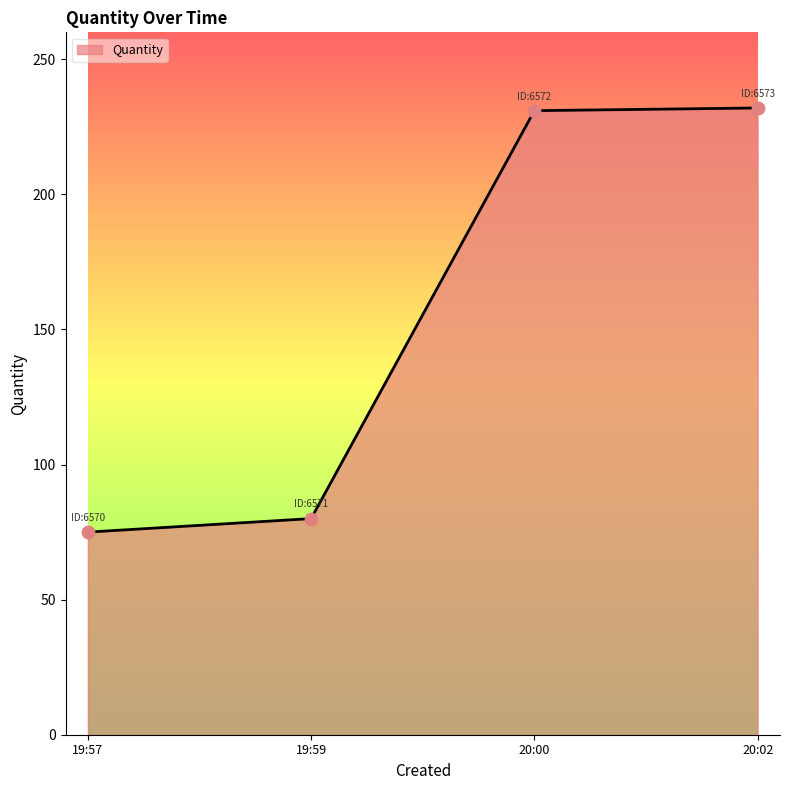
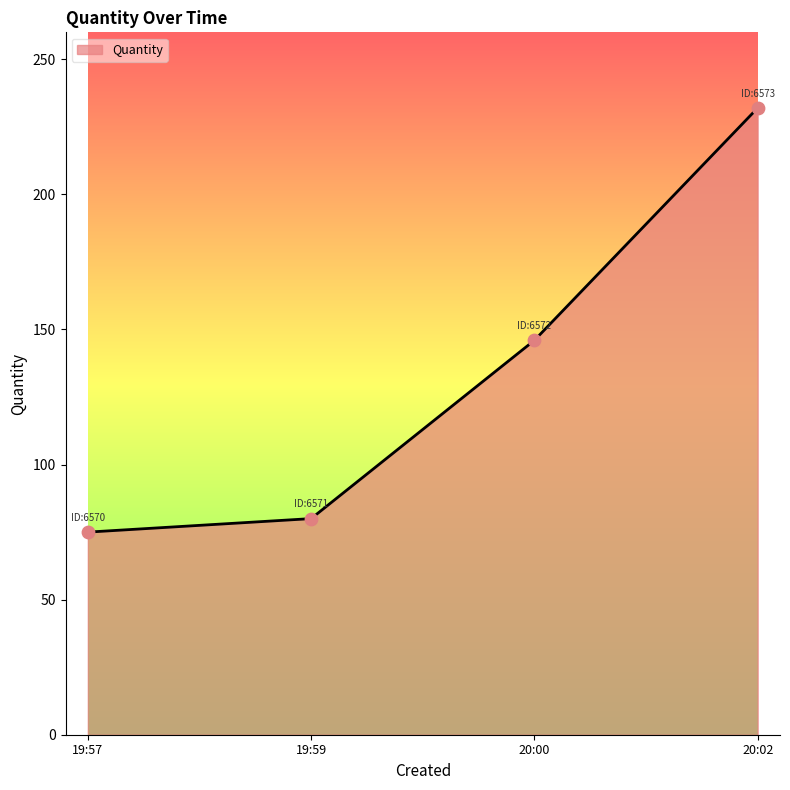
20:00: 231 -> 146
